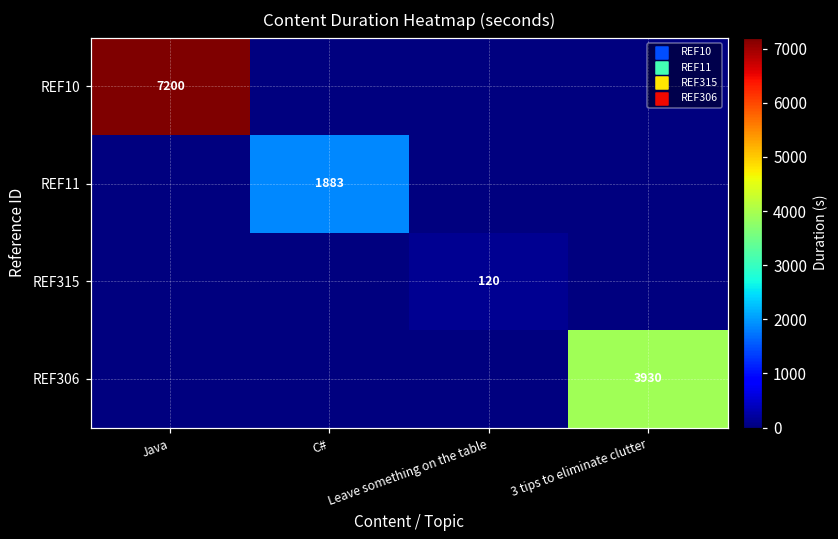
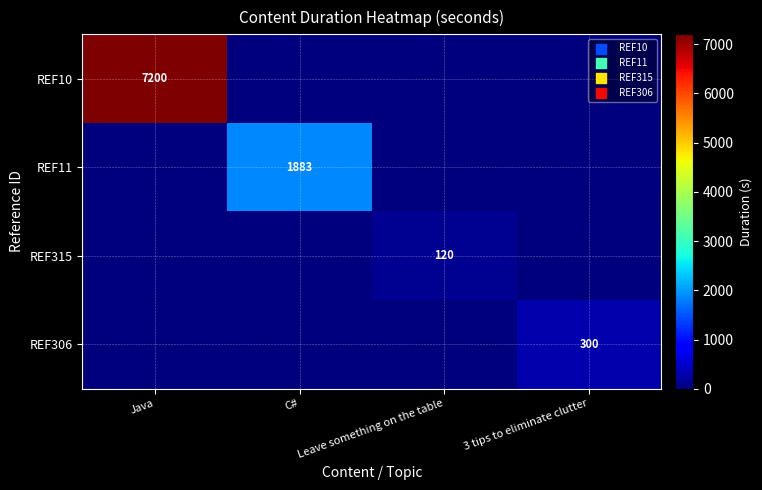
REF306, 3 tips to eliminate clutter: 3930 -> 300
